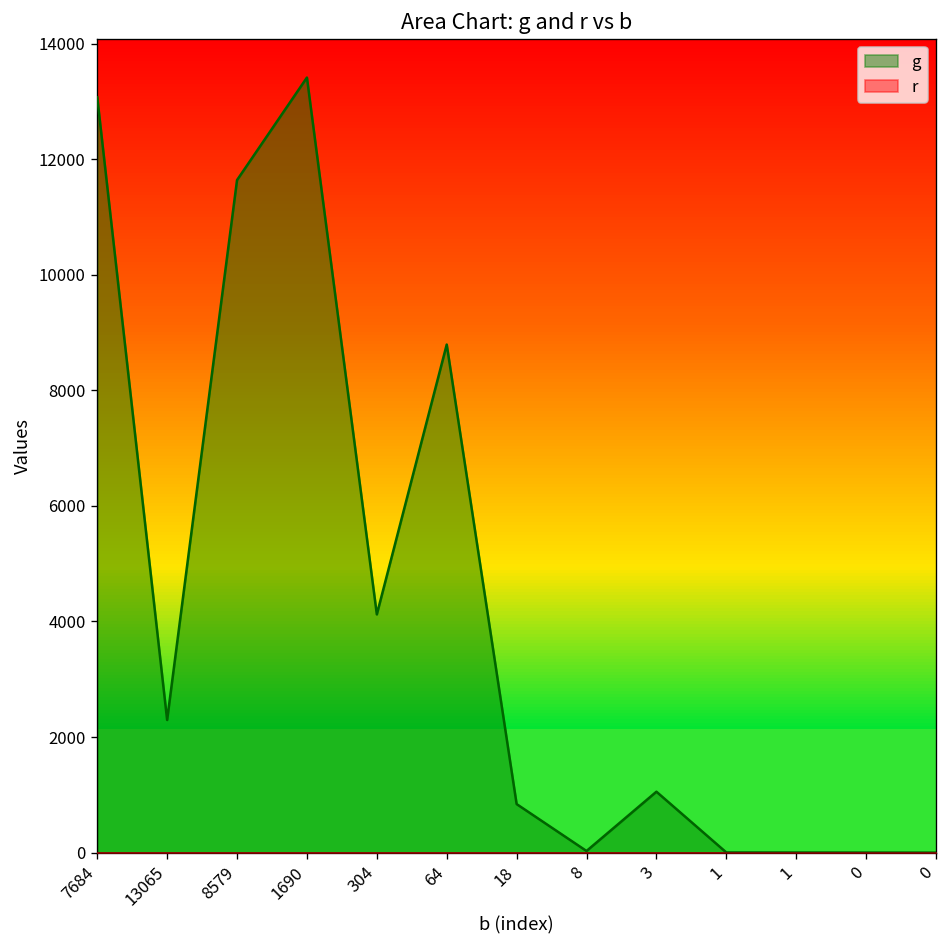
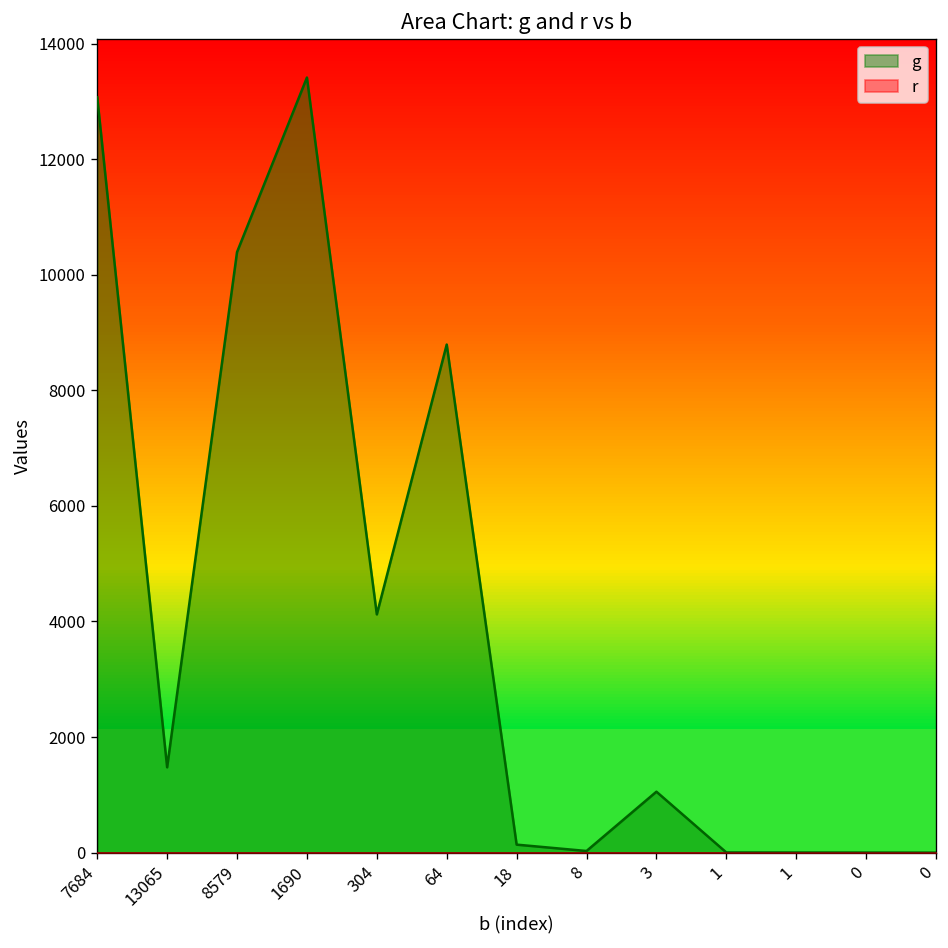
g, 13065: 2300 -> 1500
g, 8579: 11600 -> 10400
g, 18: 800 -> 100
